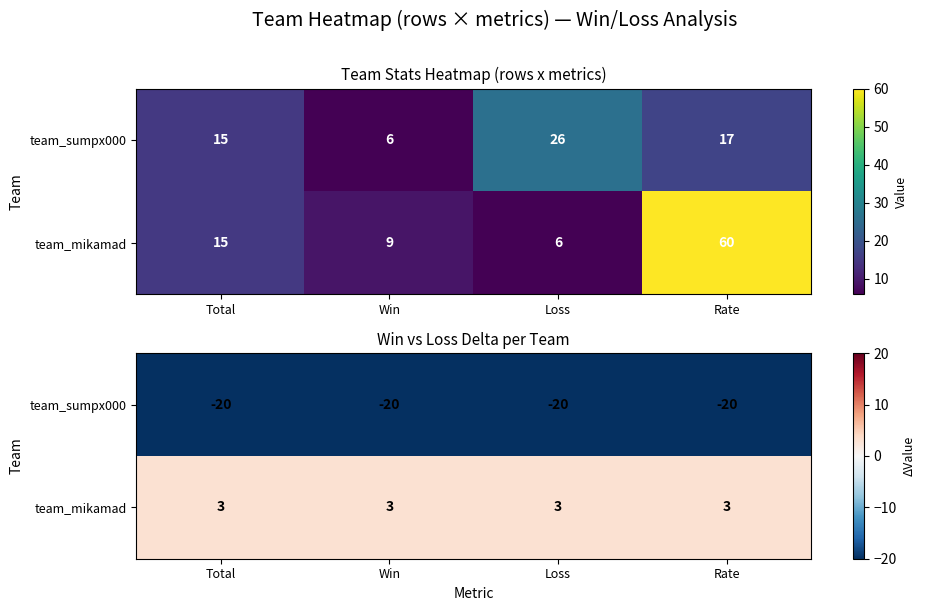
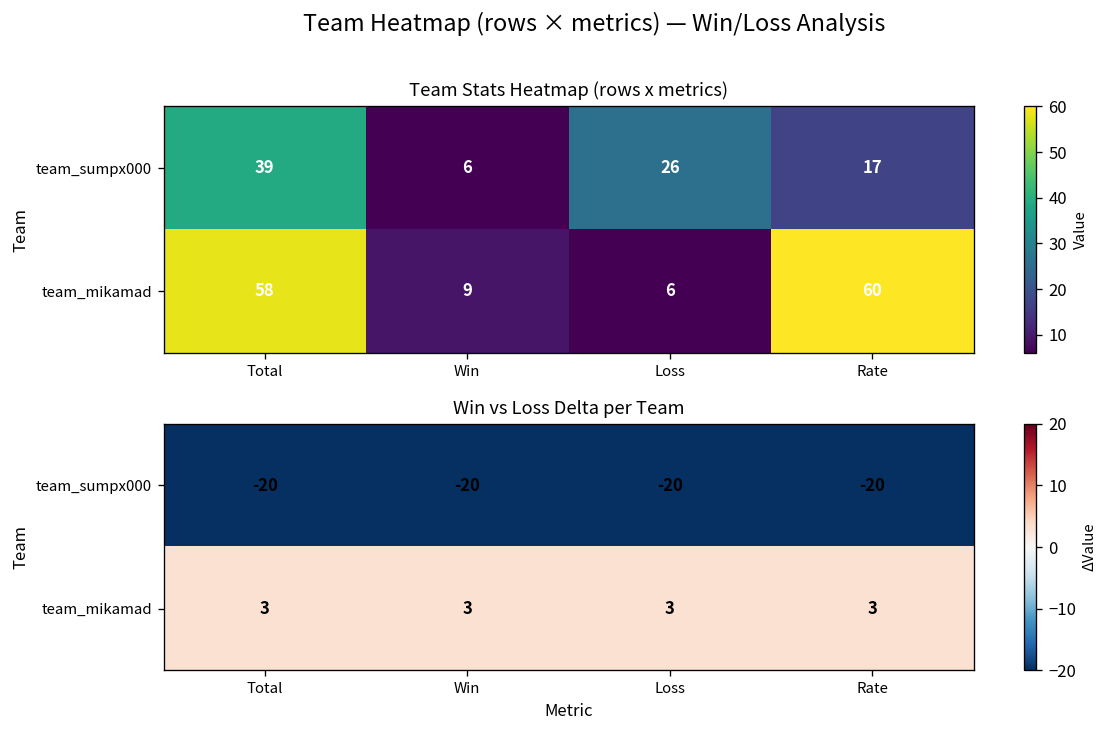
Team Stats Heatmap (rows x metrics), team_sumpx000, Total: 15 -> 39
Team Stats Heatmap (rows x metrics), team_mikamad, Total: 15 -> 58
